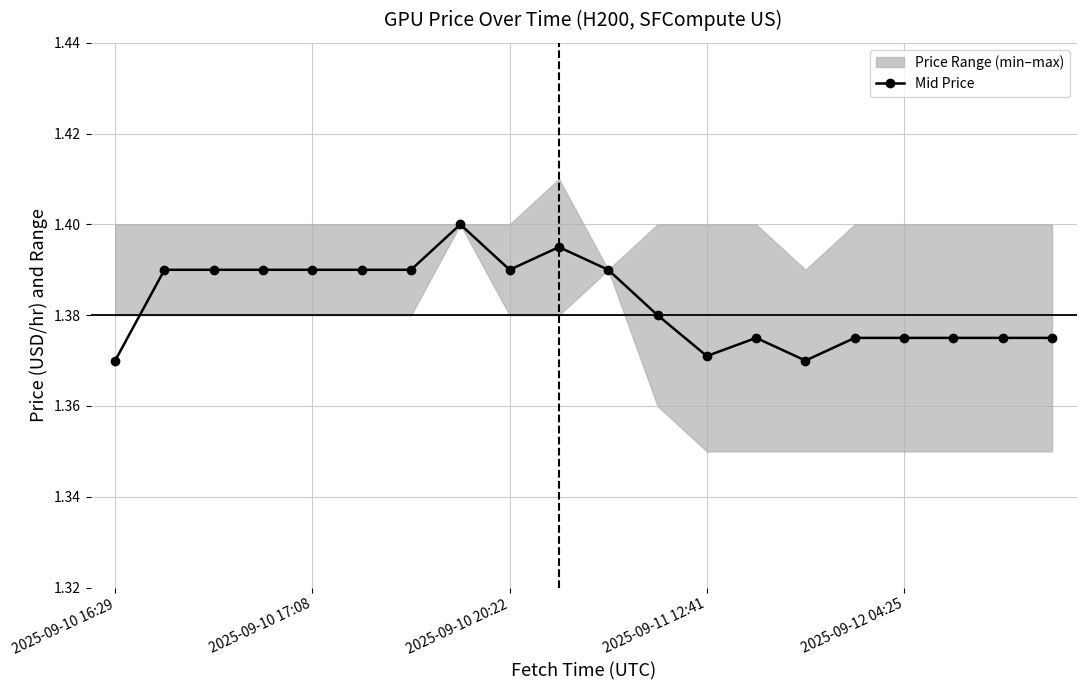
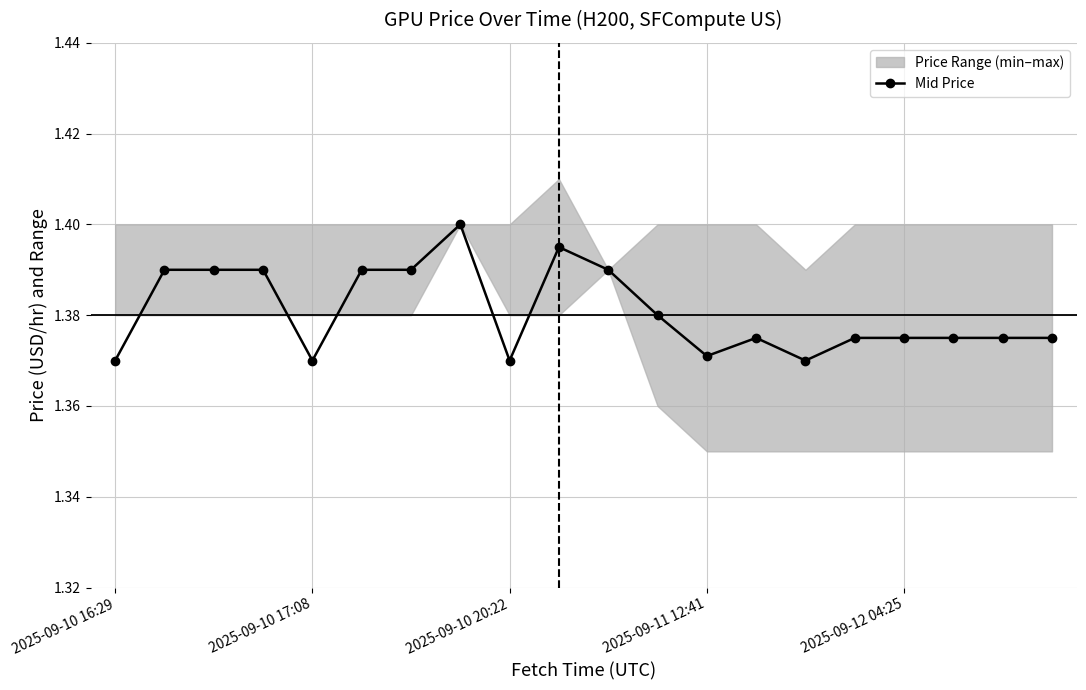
Mid Price, 2025-09-10 17:08: 1.39 -> 1.37
Mid Price, 2025-09-10 20:22: 1.39 -> 1.37
